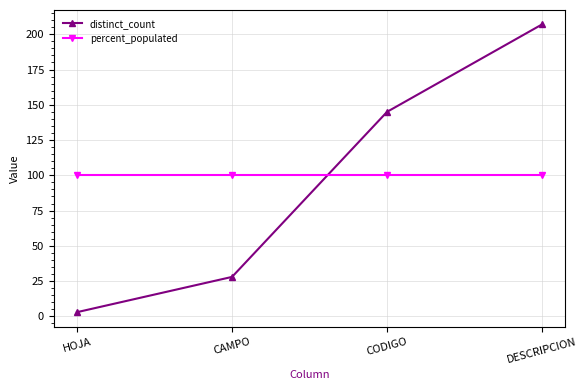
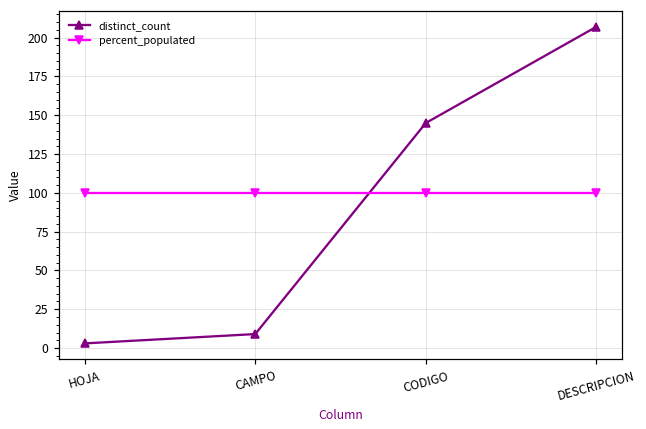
distinct_count, CAMPO: 28 -> 9
